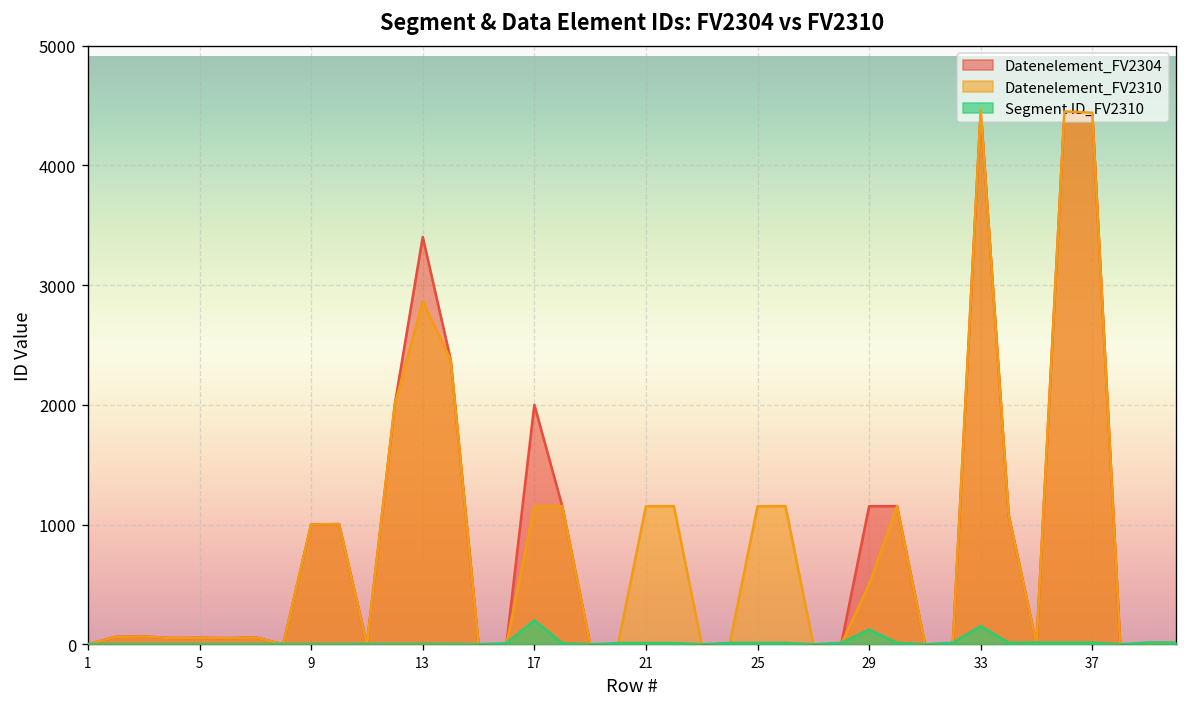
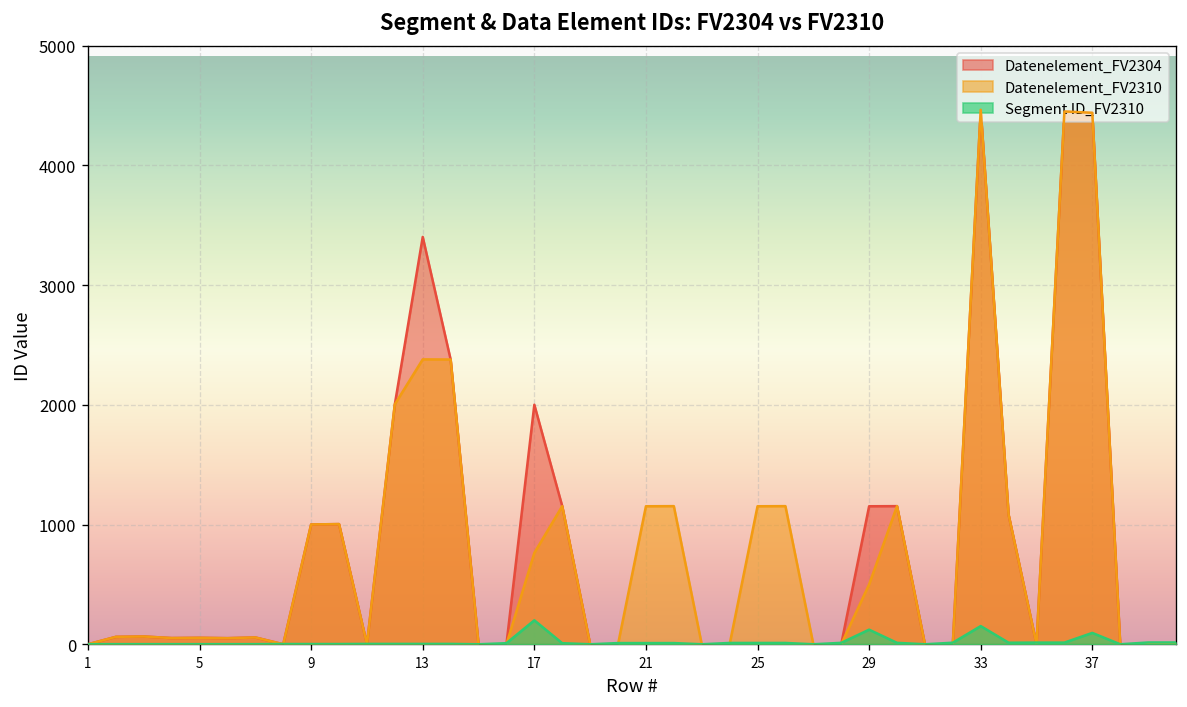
Datenelement_FV2310, 13: 2900 -> 2400
Datenelement_FV2310, 17: 1200 -> 800
Segment ID_FV2310, 37: 0 -> 100
